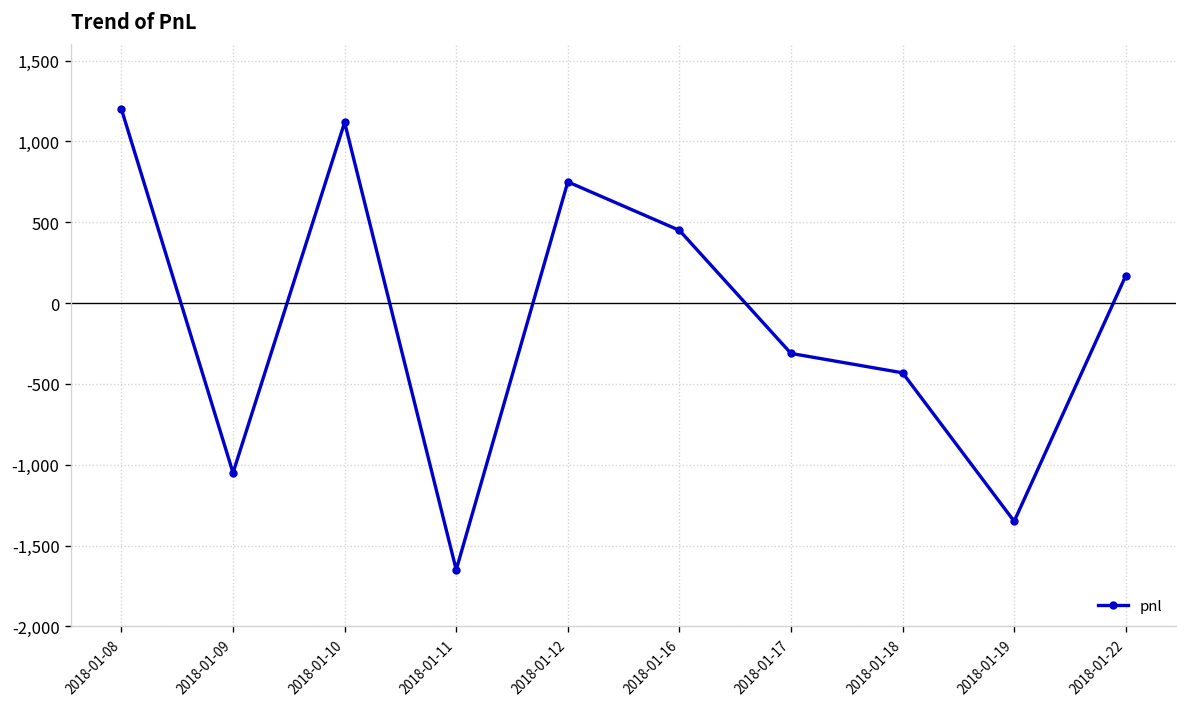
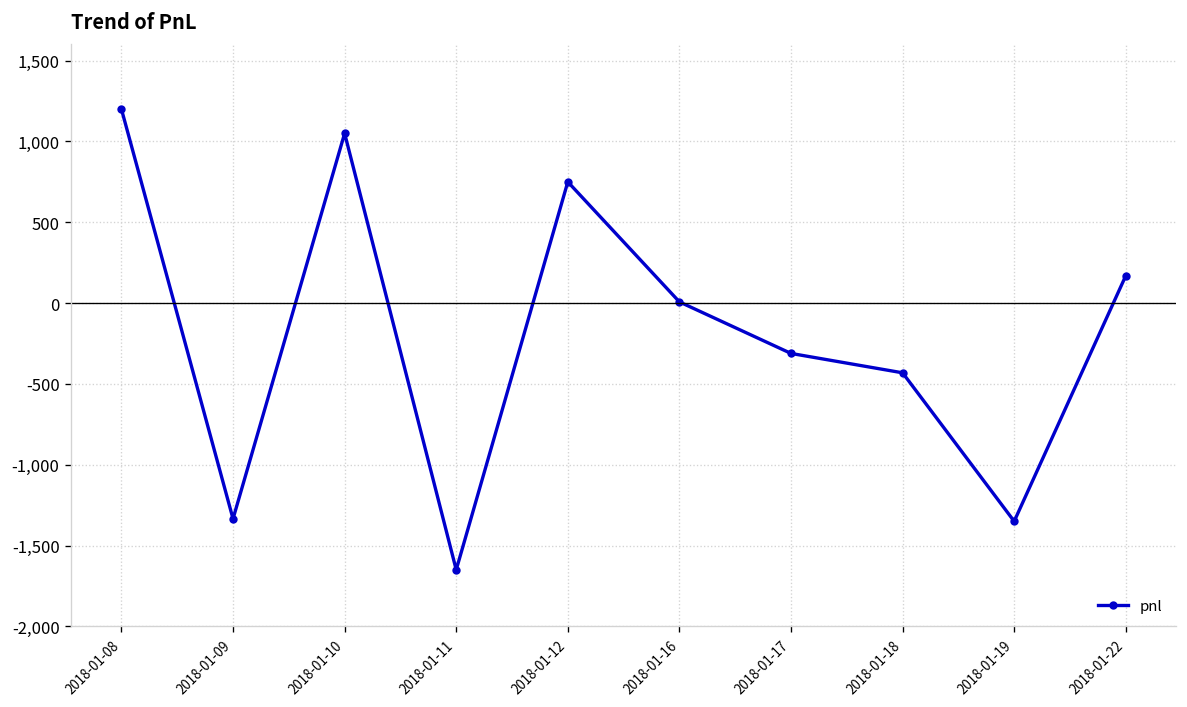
2018-01-09: -1,050 -> -1,330
2018-01-10: 1,120 -> 1,050
2018-01-16: 450 -> 10
